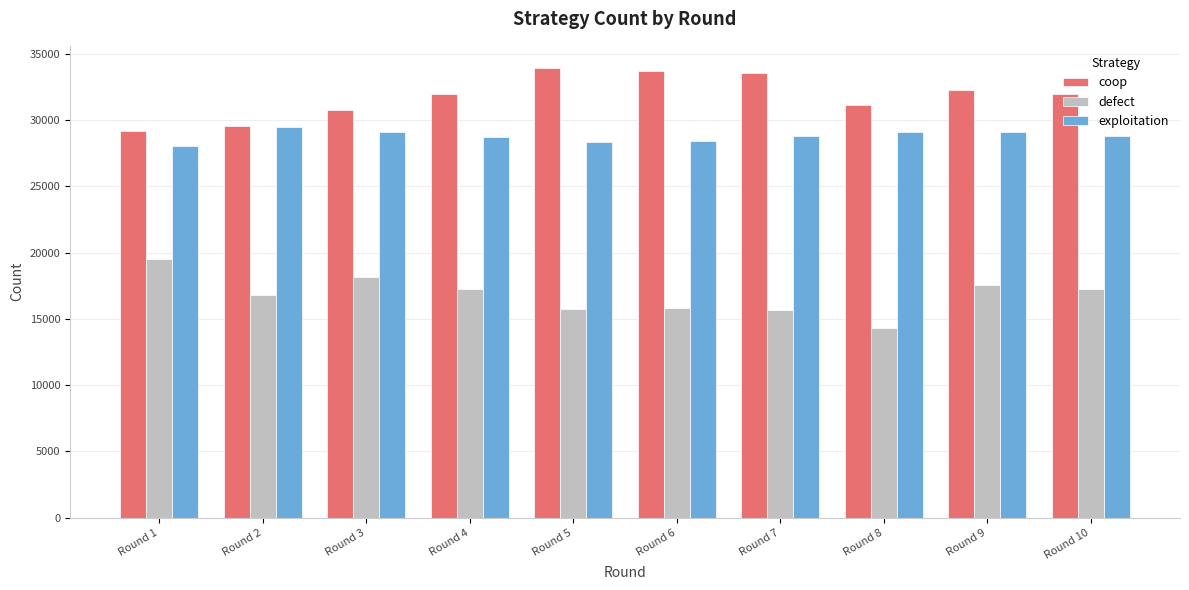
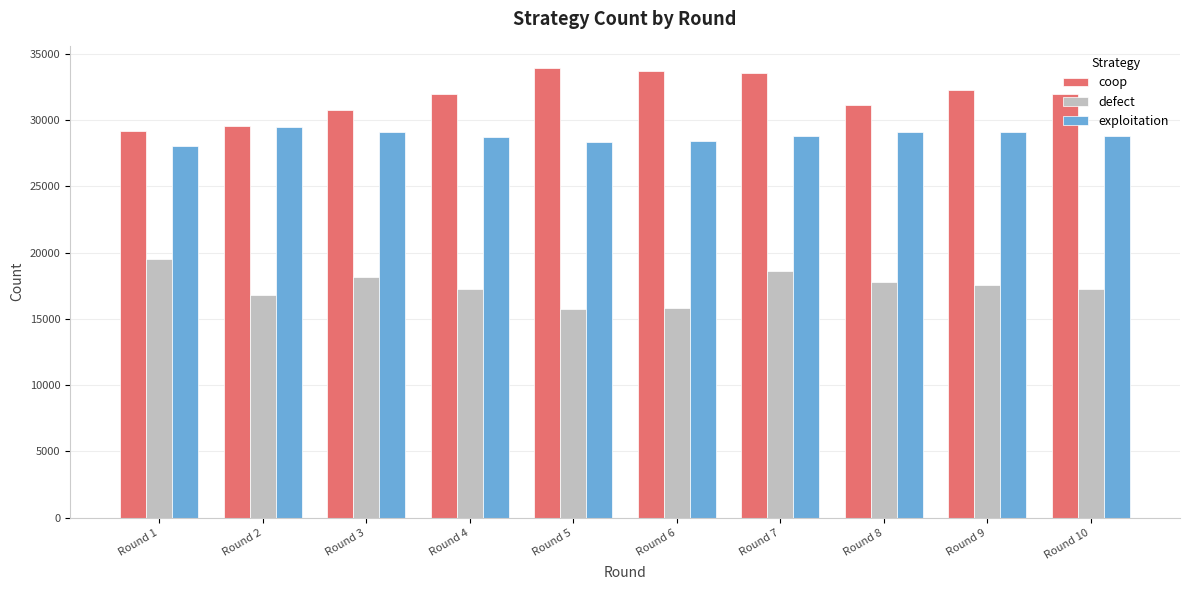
defect, Round 7: 15700 -> 18600
defect, Round 8: 14300 -> 17800
